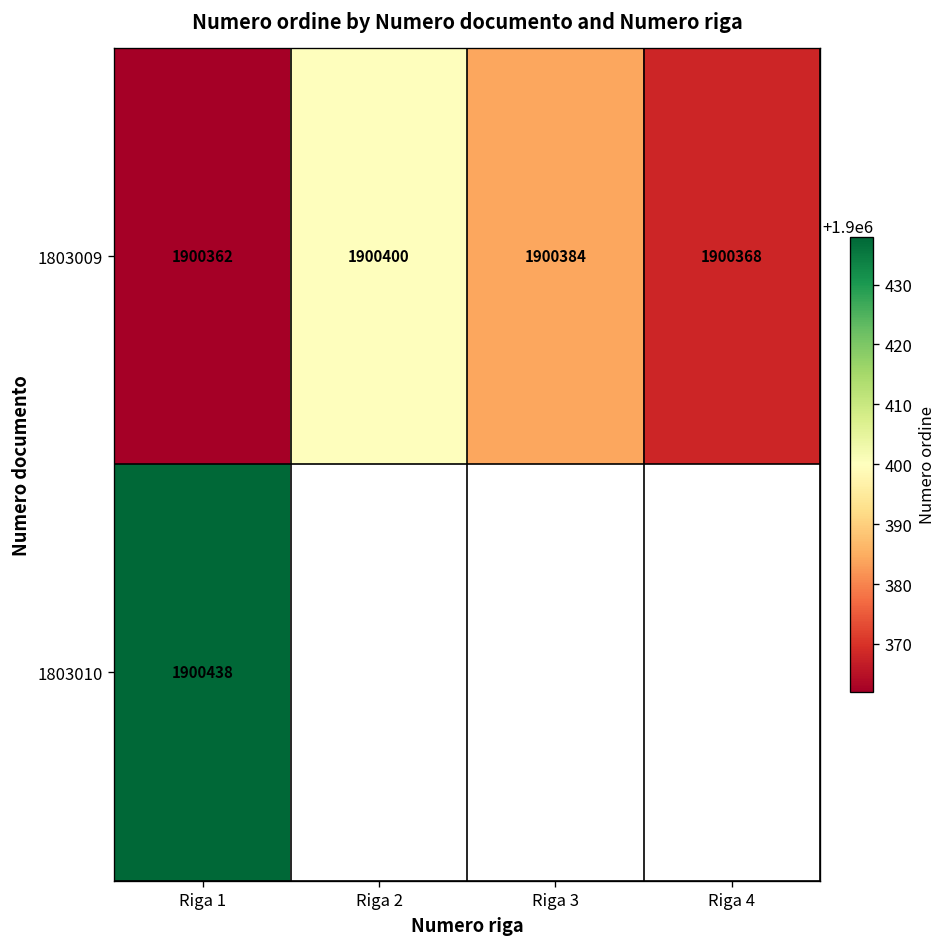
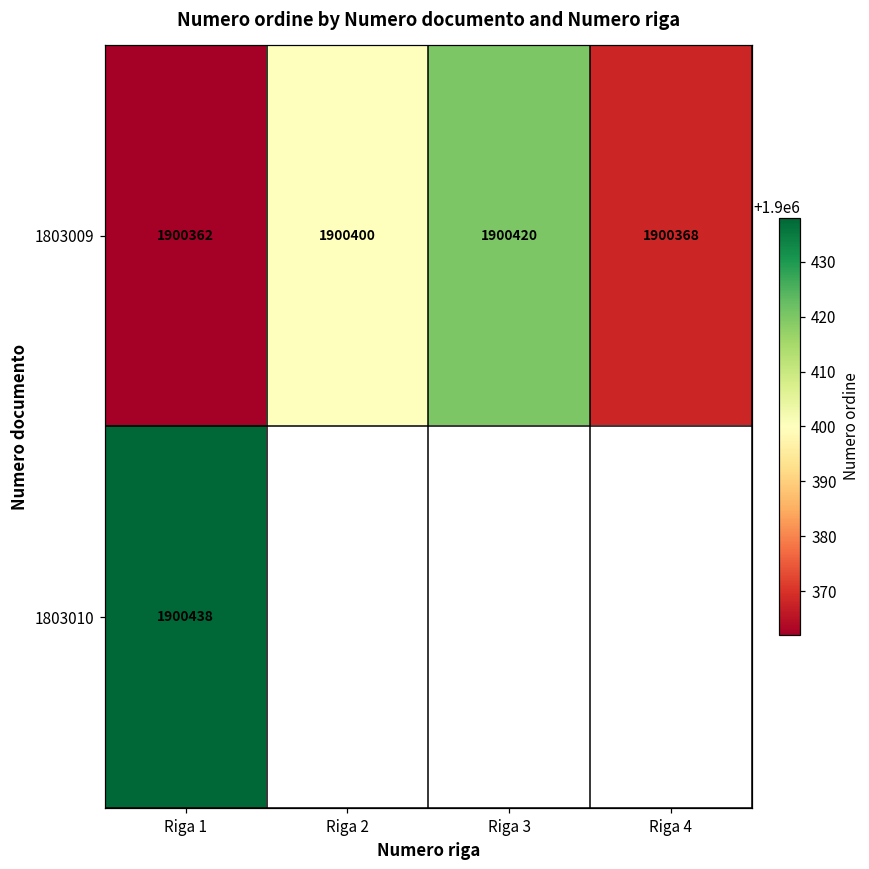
1803009, Riga 3: 1900384 -> 1900420
